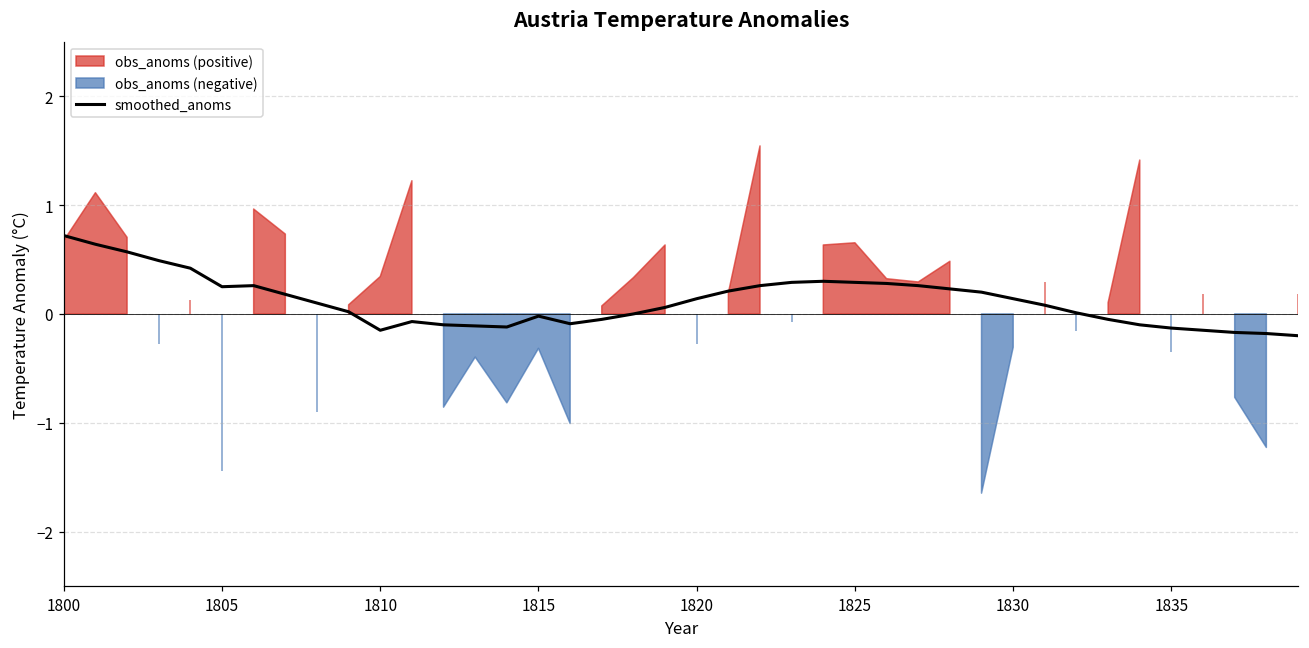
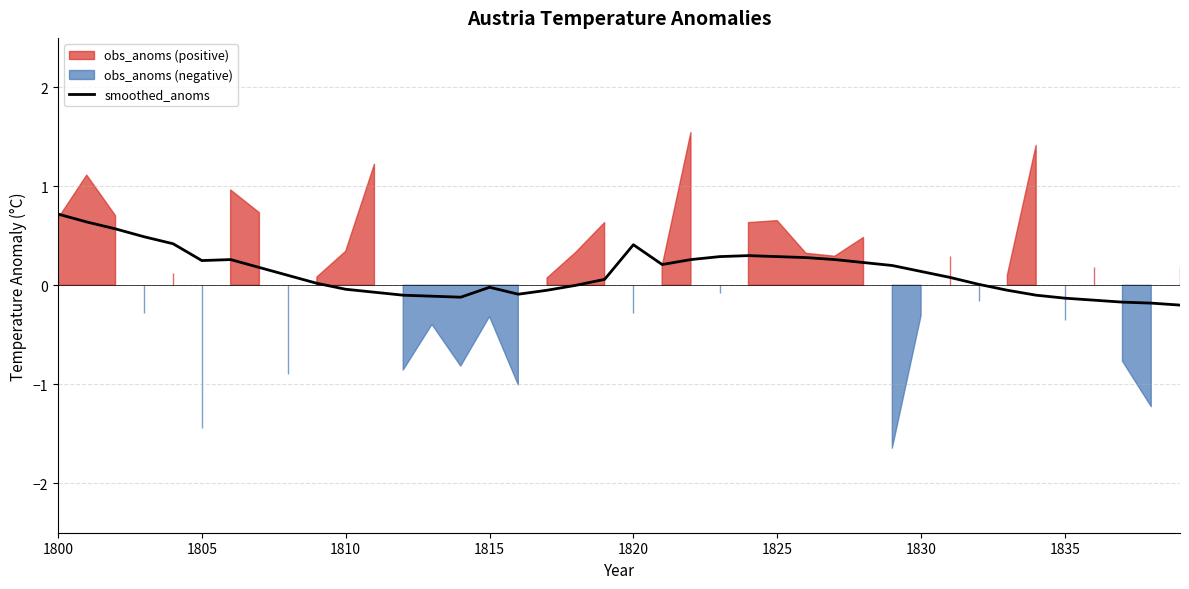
1810: -0.2 -> 0.0
1820: 0.1 -> 0.4
